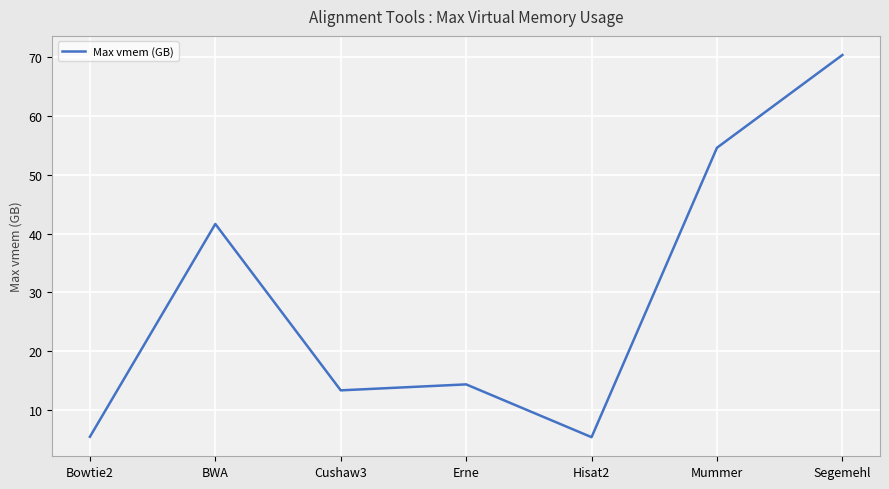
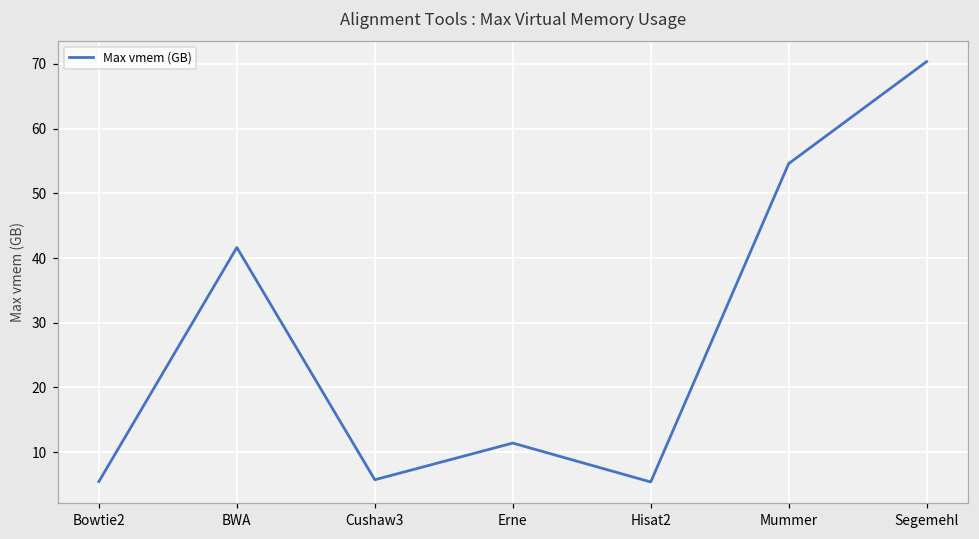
Cushaw3: 13 -> 6
Erne: 14 -> 11
